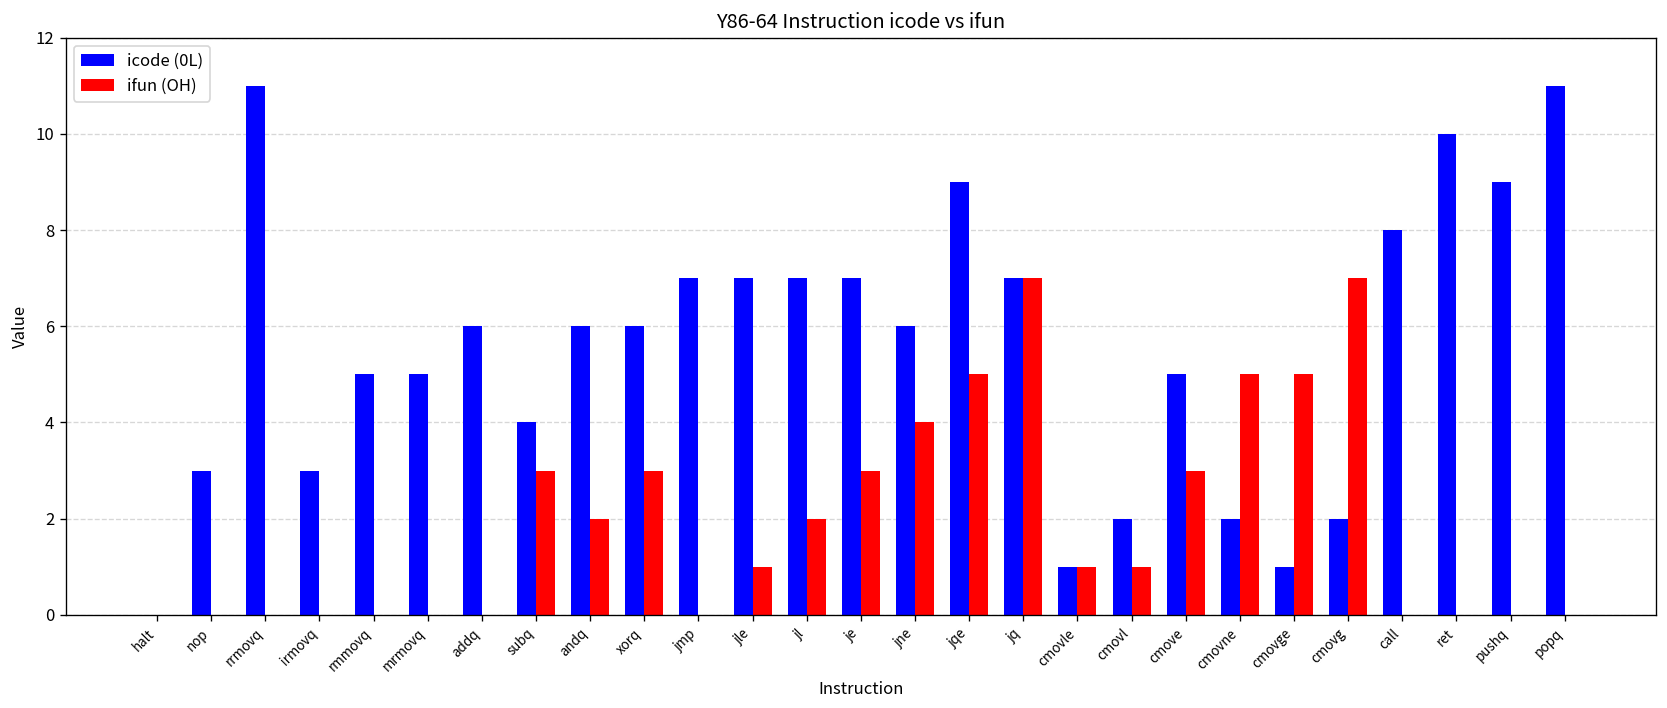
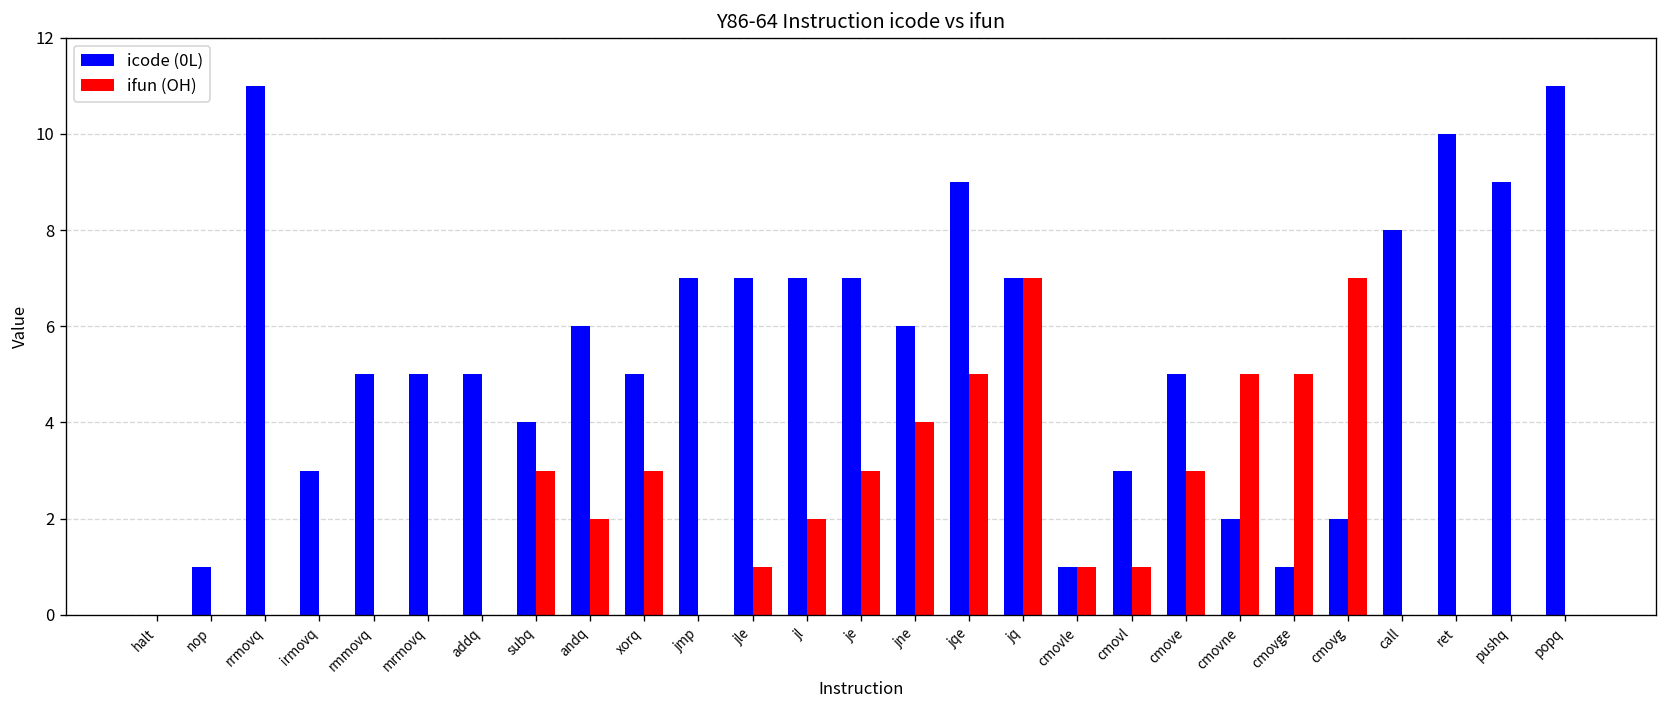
icode (0L), nop: 3 -> 1
icode (0L), addq: 6 -> 5
icode (0L), xorq: 6 -> 5
icode (0L), cmovl: 2 -> 3
